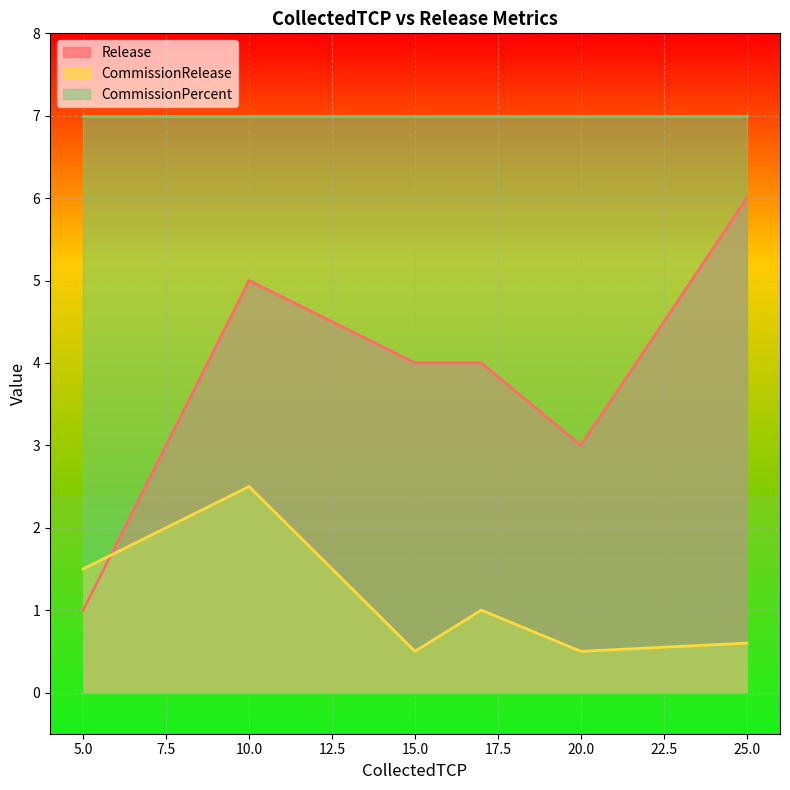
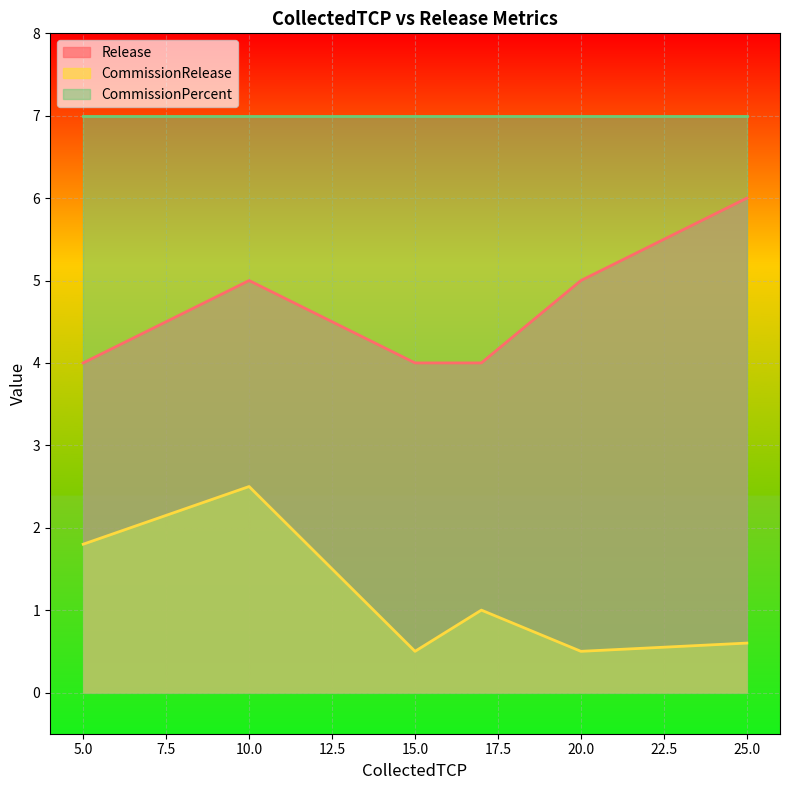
Release, 5.0: 1 -> 4
CommissionRelease, 5.0: 1.5 -> 1.8
Release, 20.0: 3 -> 5
